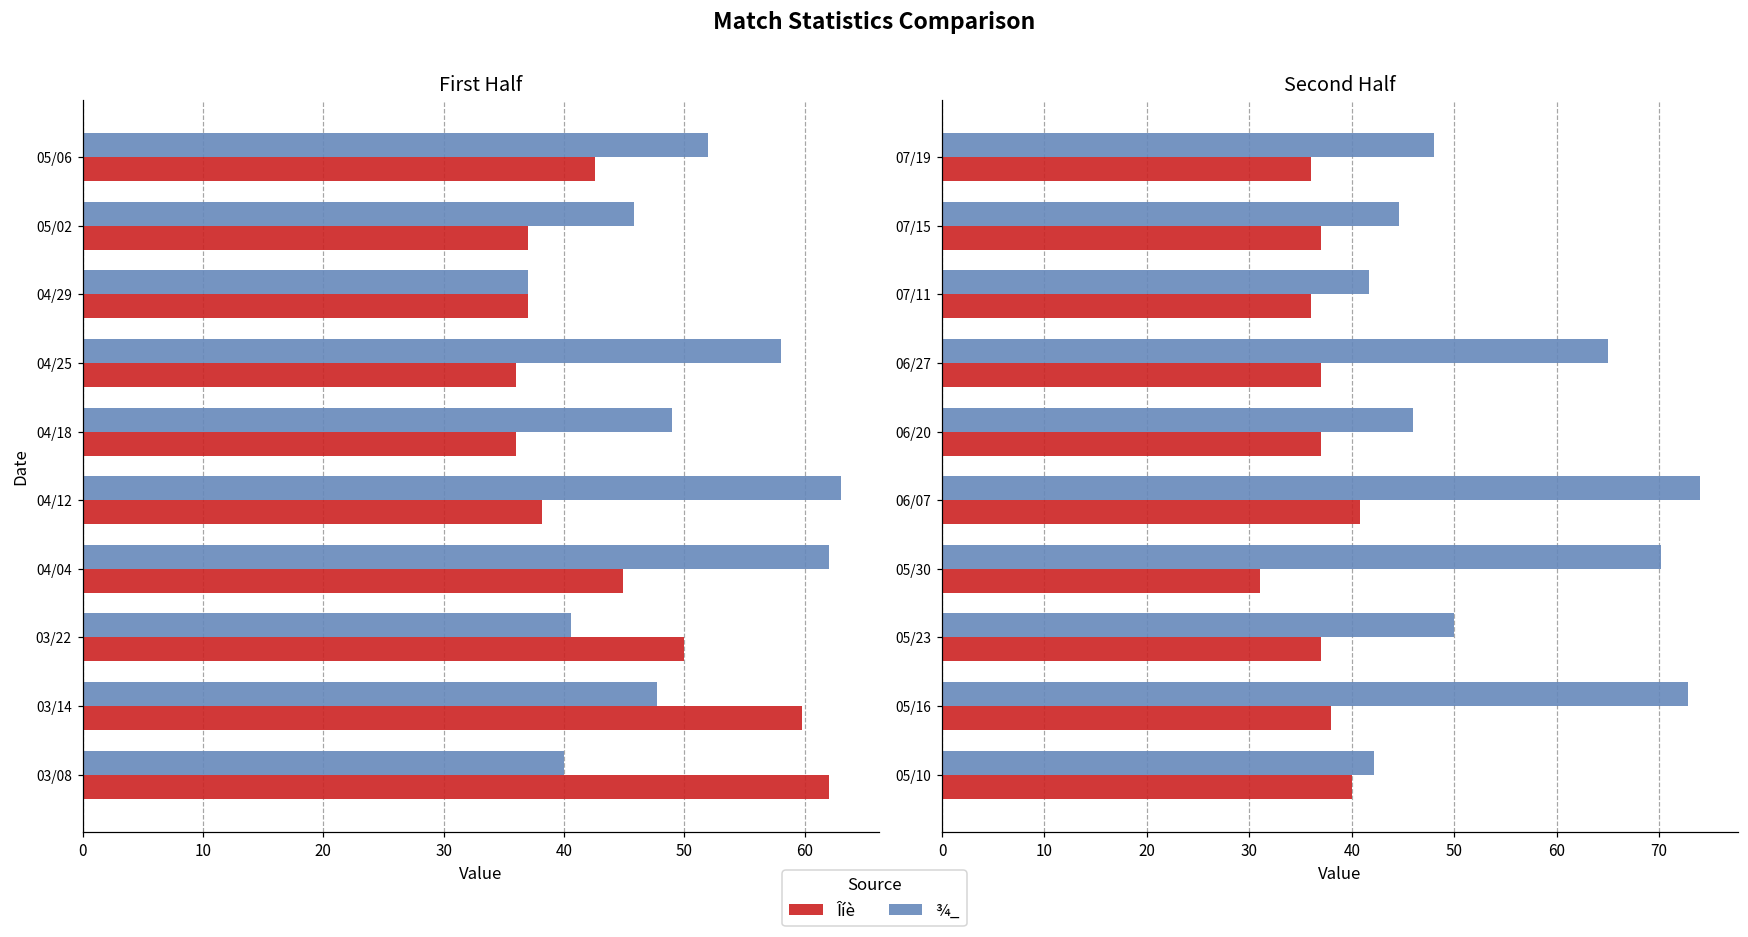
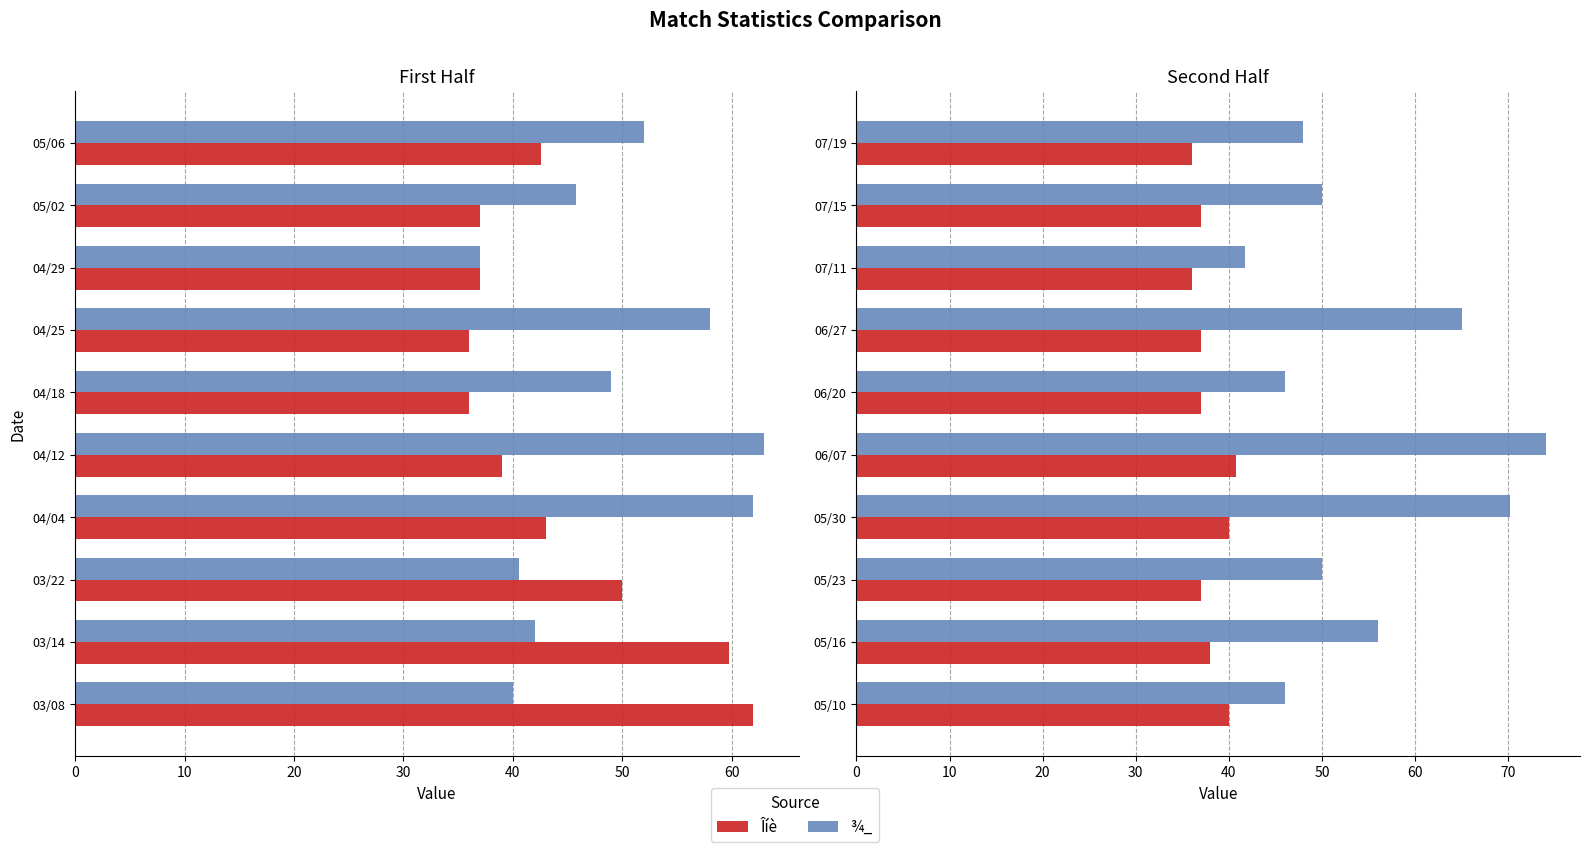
First Half, Îíè, 04/12: 38.2 -> 39.0
First Half, Îíè, 04/04: 44.9 -> 43.0
First Half, ¾_, 03/14: 47.7 -> 42.0
Second Half, ¾_, 07/15: 45 -> 50
Second Half, Îíè, 05/30: 31 -> 40
Second Half, ¾_, 05/16: 73 -> 56
Second Half, ¾_, 05/10: 42 -> 46
